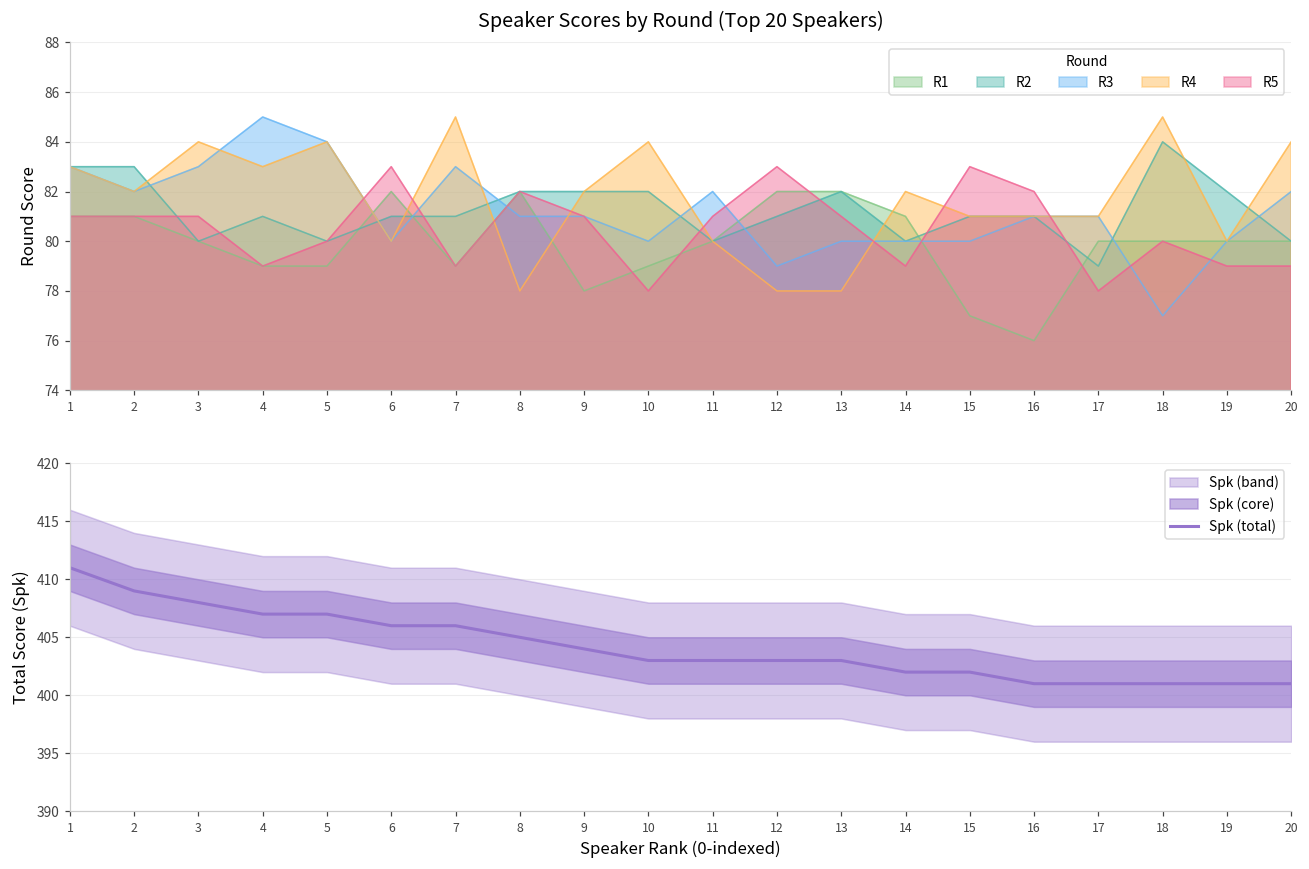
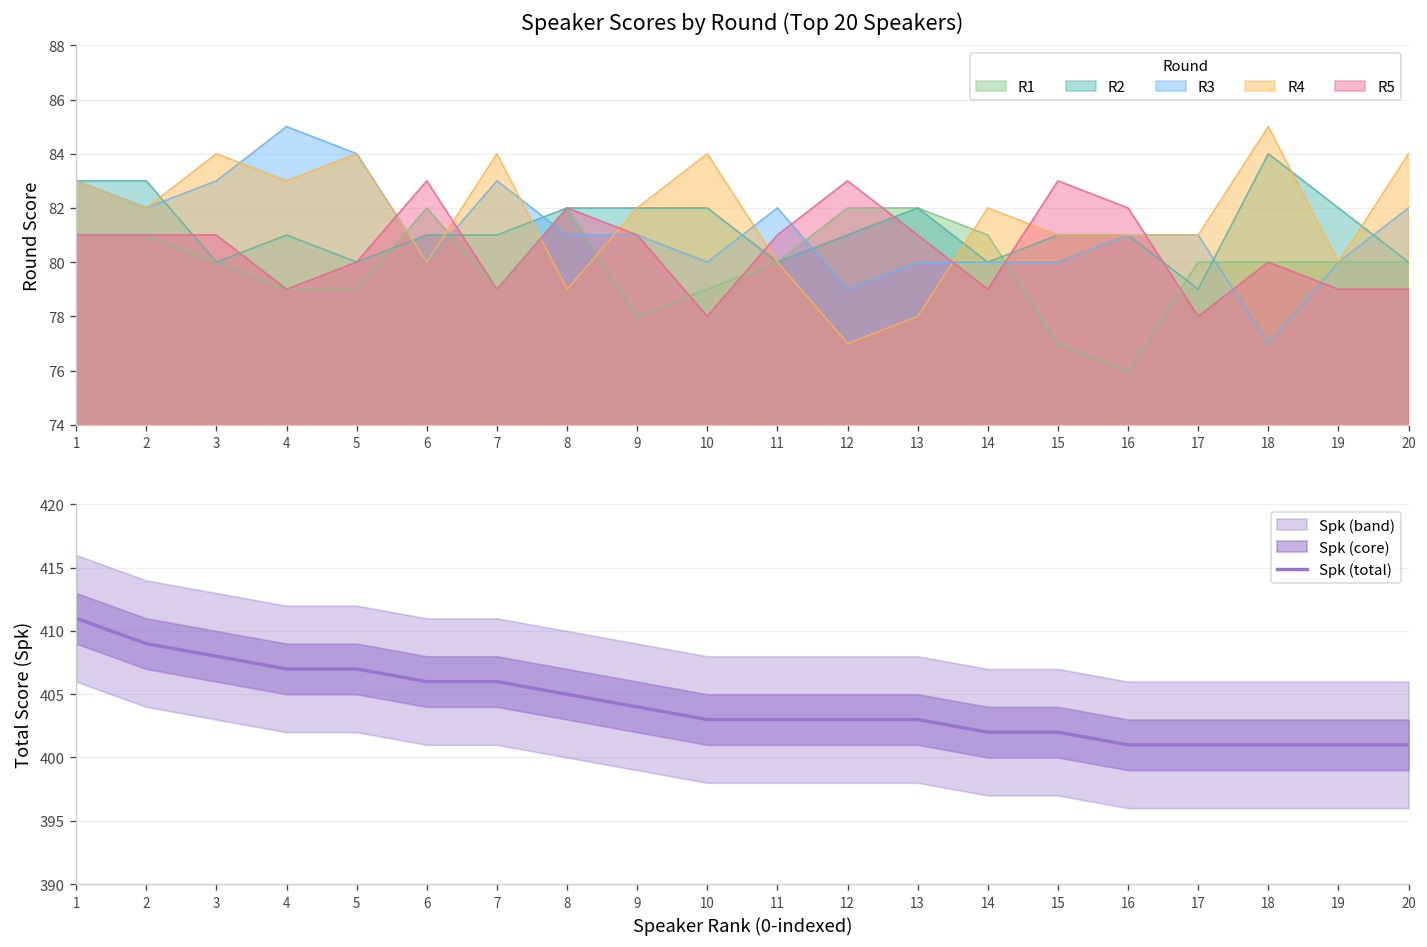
Speaker Scores by Round (Top 20 Speakers), R4, 7: 85 -> 84
Speaker Scores by Round (Top 20 Speakers), R4, 8: 78 -> 79
Speaker Scores by Round (Top 20 Speakers), R4, 12: 78 -> 77
